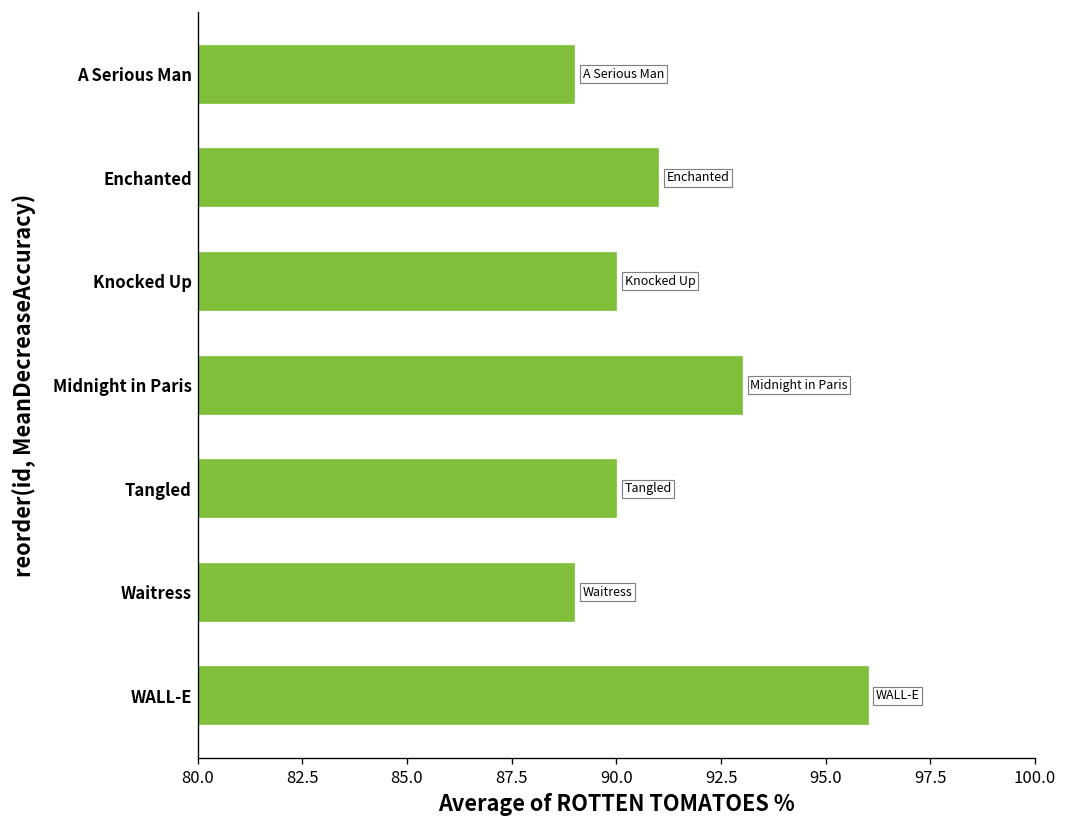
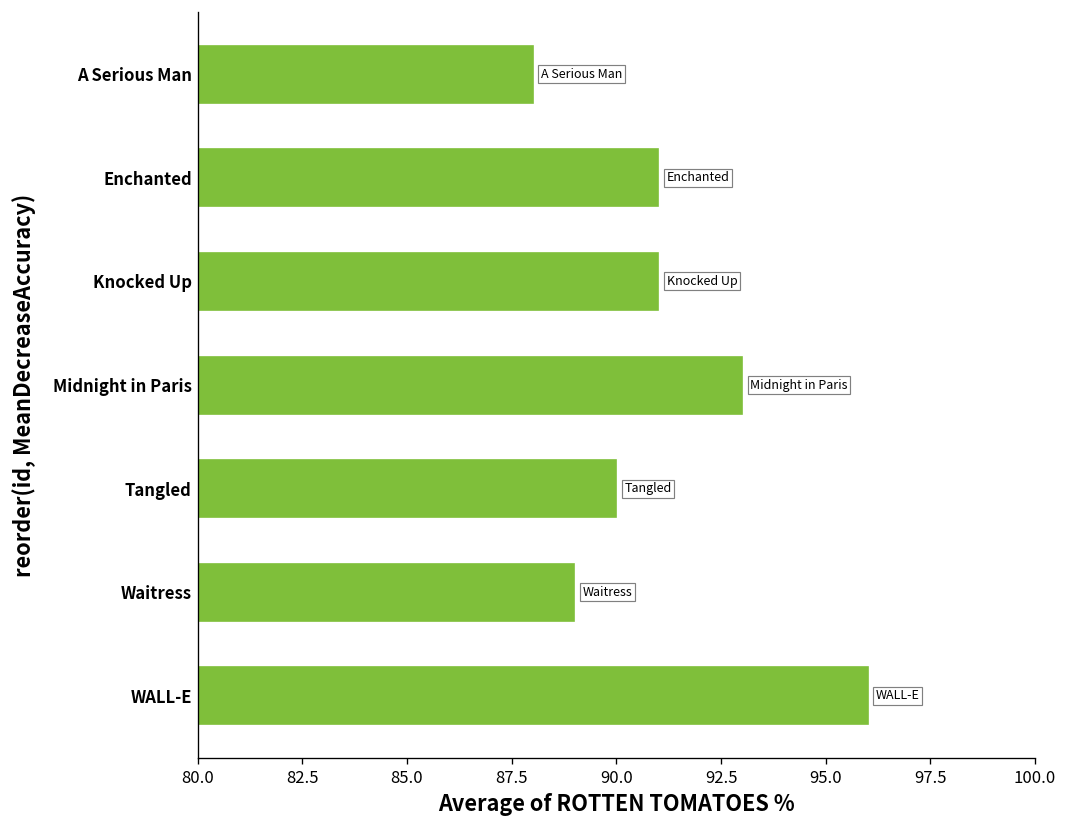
A Serious Man: 89 -> 88
Knocked Up: 90 -> 91
